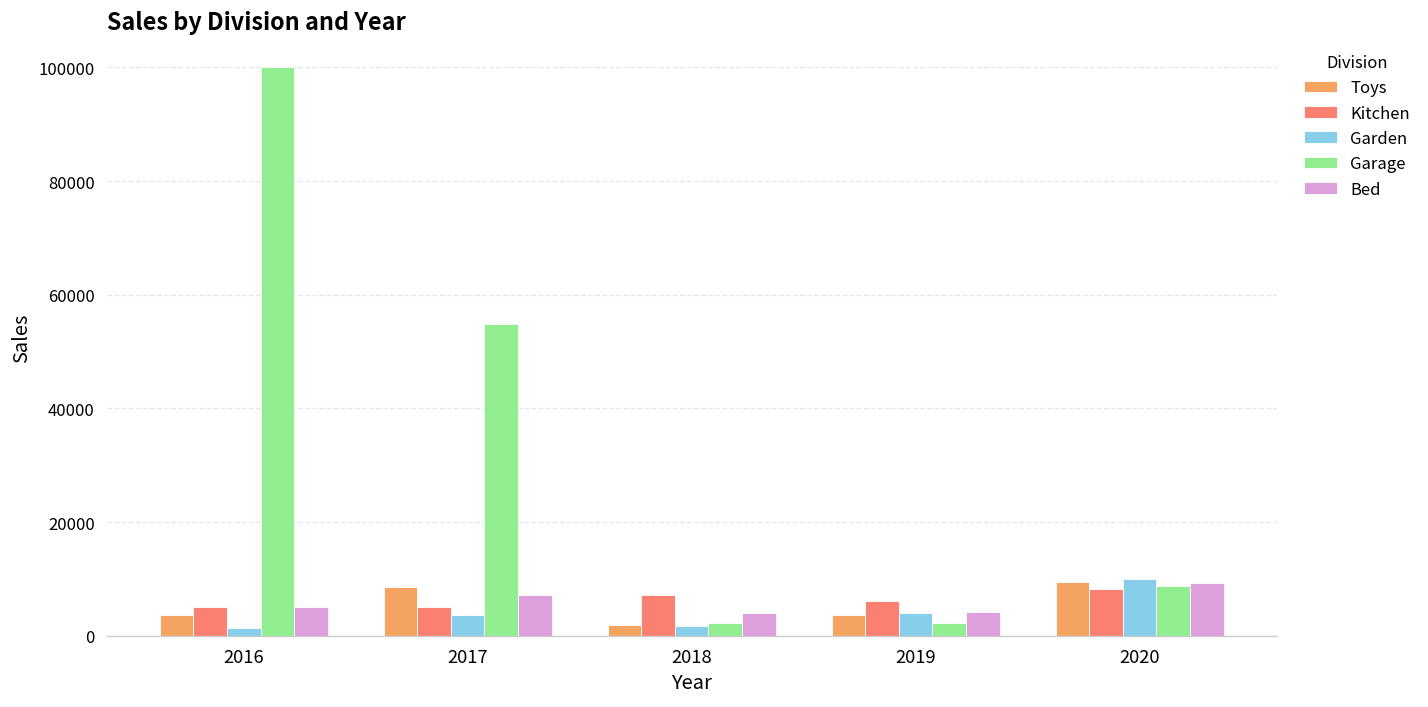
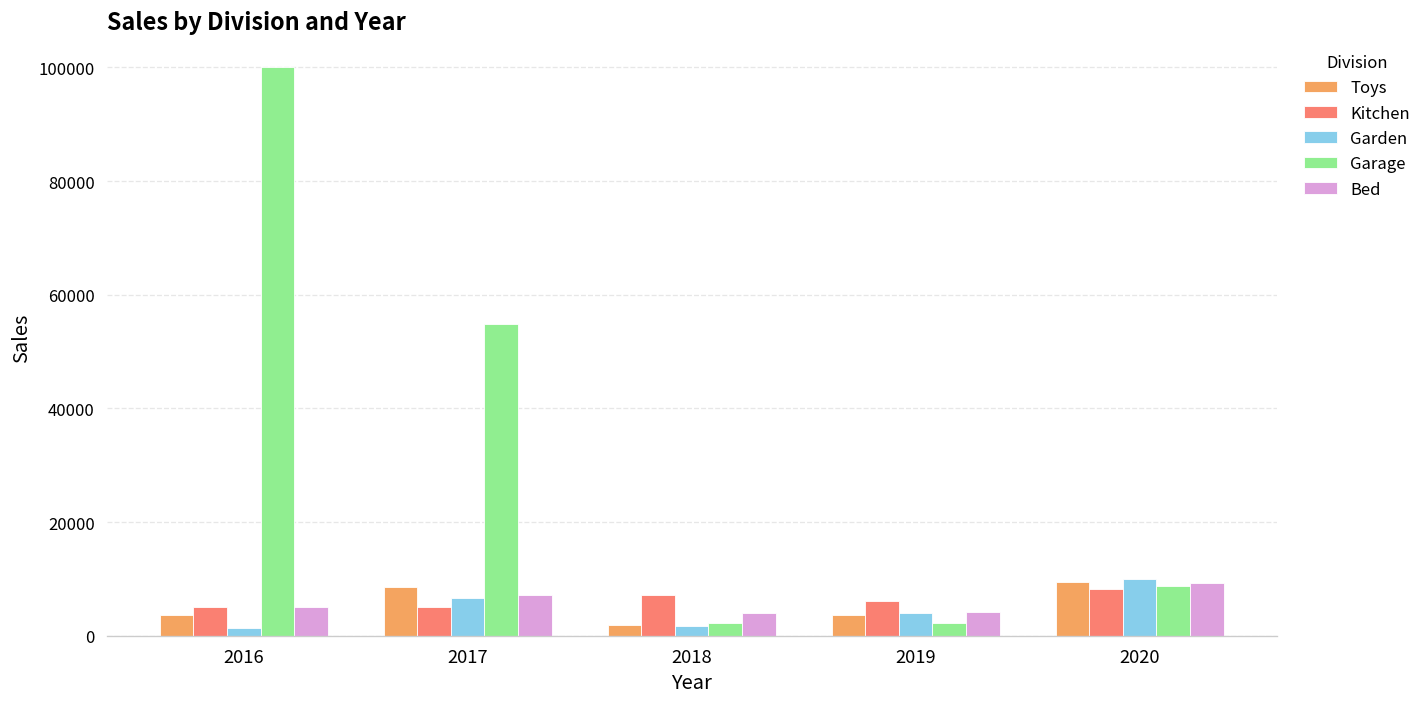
Garden, 2017: 4000 -> 7000
